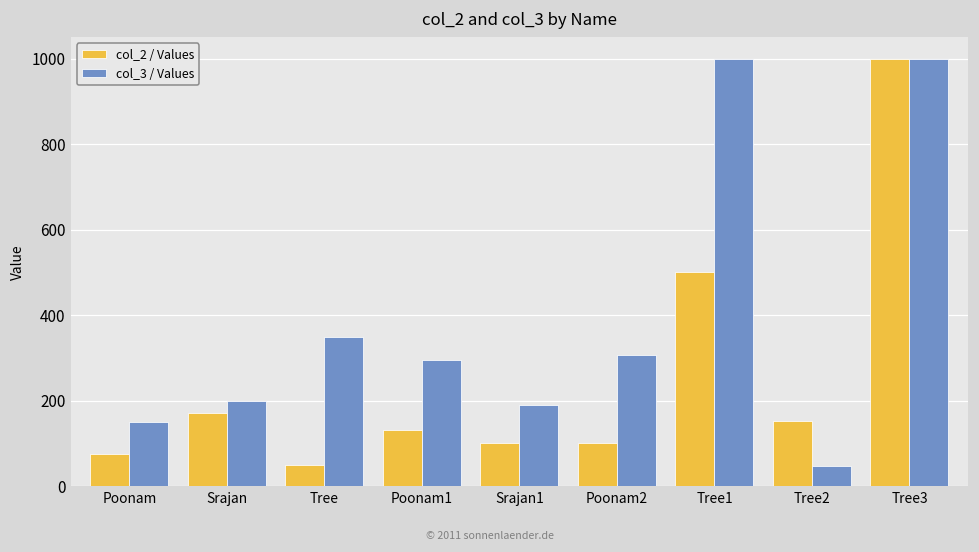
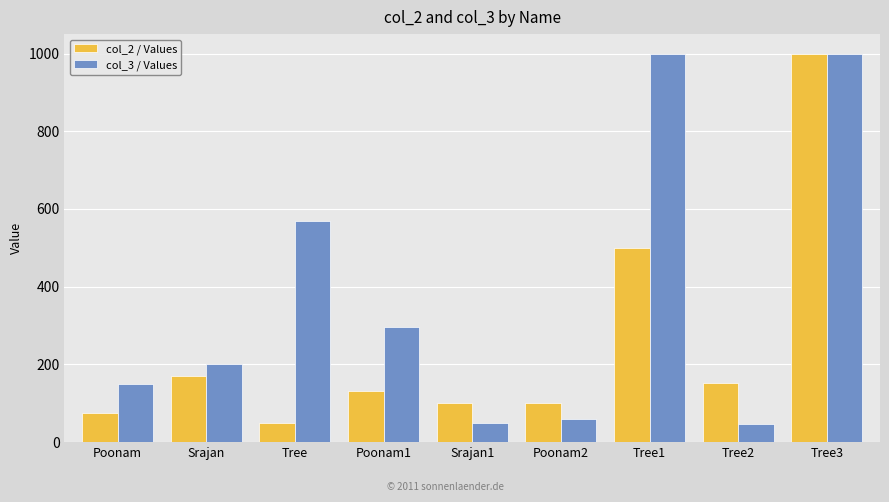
col_3 / Values, Tree: 350 -> 570
col_3 / Values, Srajan1: 190 -> 50
col_3 / Values, Poonam2: 310 -> 60
